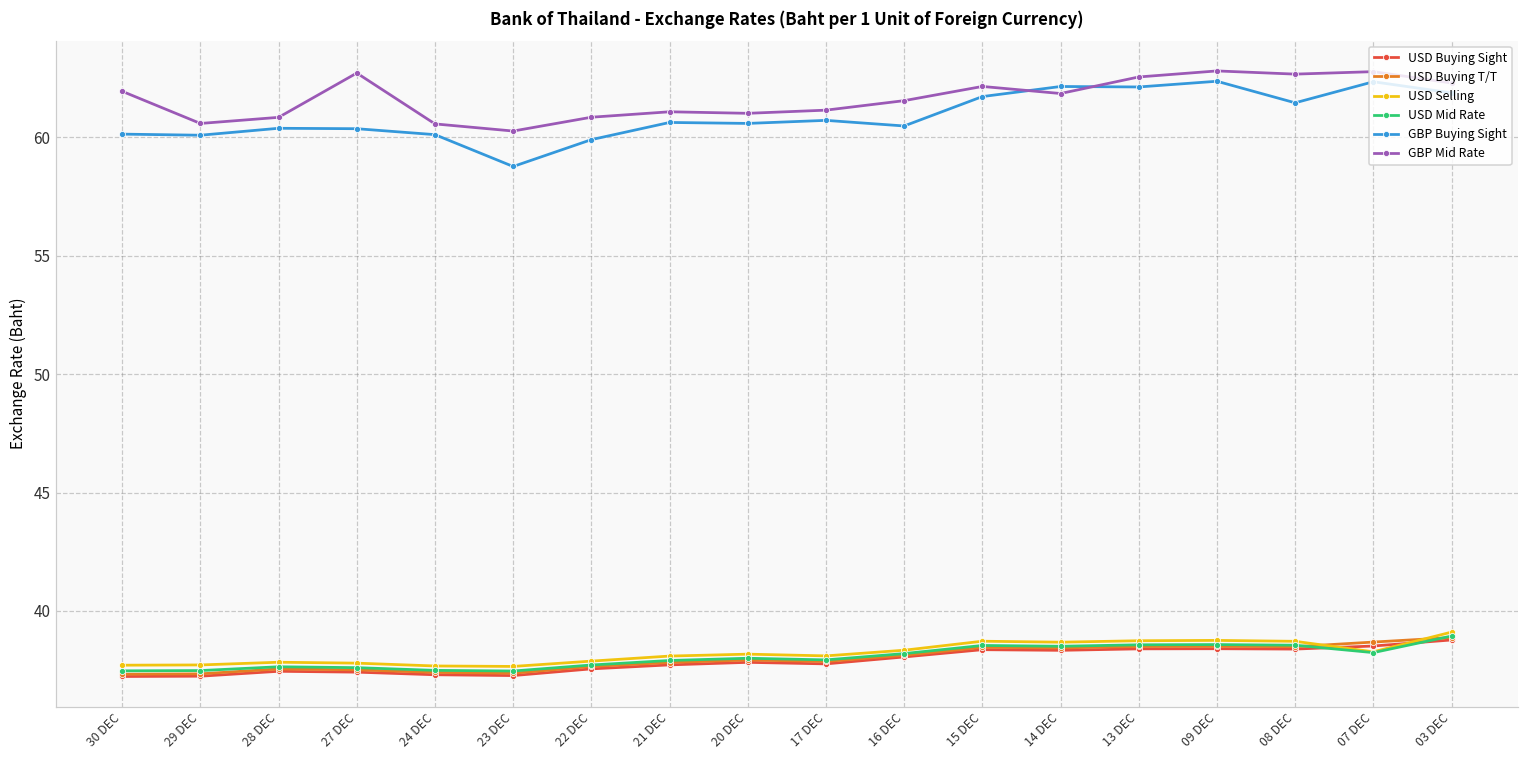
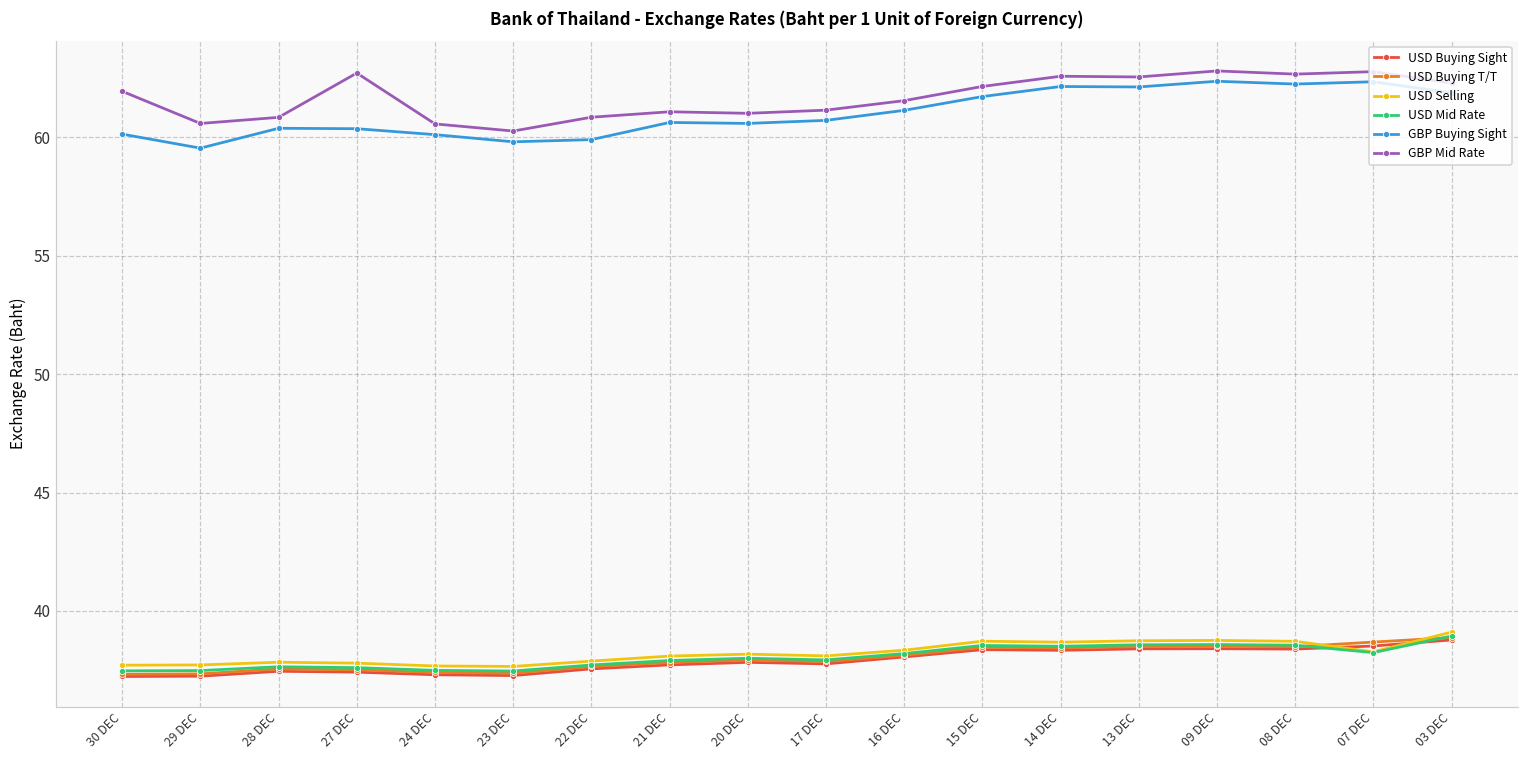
GBP Buying Sight, 29 DEC: 60.1 -> 59.5
GBP Buying Sight, 23 DEC: 58.8 -> 59.8
GBP Buying Sight, 16 DEC: 60.5 -> 61.1
GBP Mid Rate, 14 DEC: 61.8 -> 62.6
GBP Buying Sight, 08 DEC: 61.5 -> 62.2
